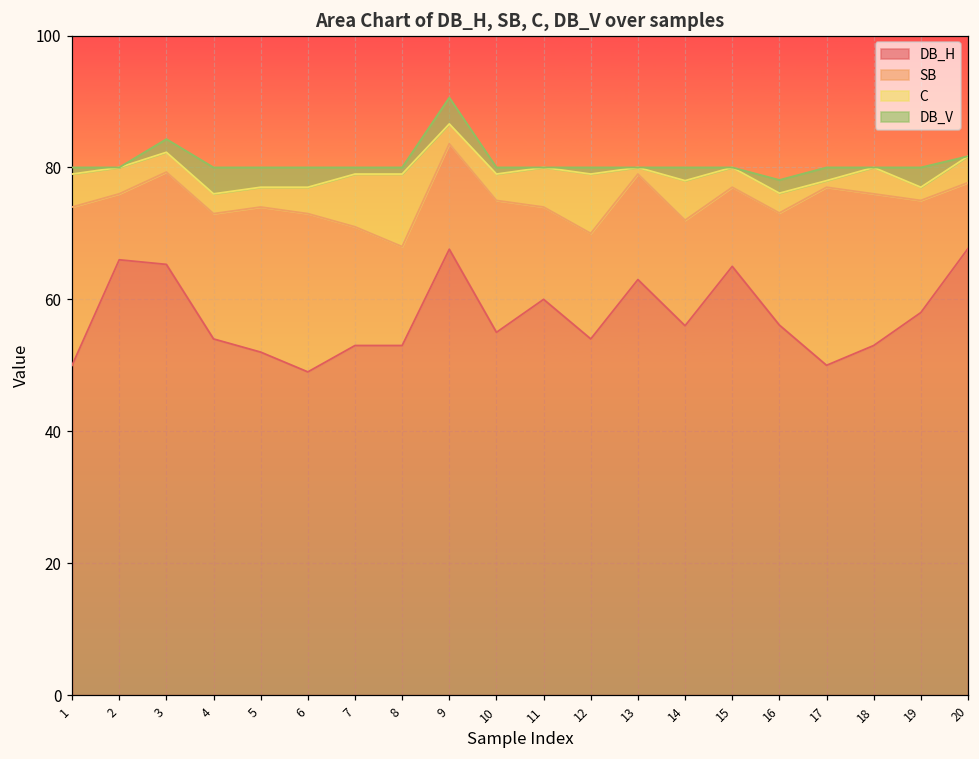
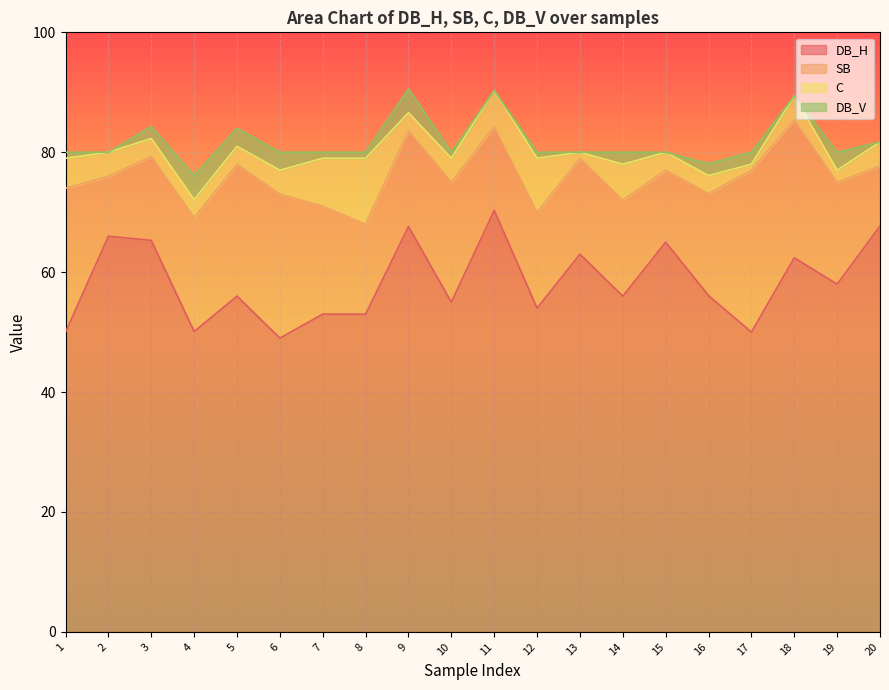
DB_H, 4: 54 -> 50
DB_H, 5: 52 -> 56
DB_H, 11: 60 -> 70
DB_H, 18: 53 -> 62
